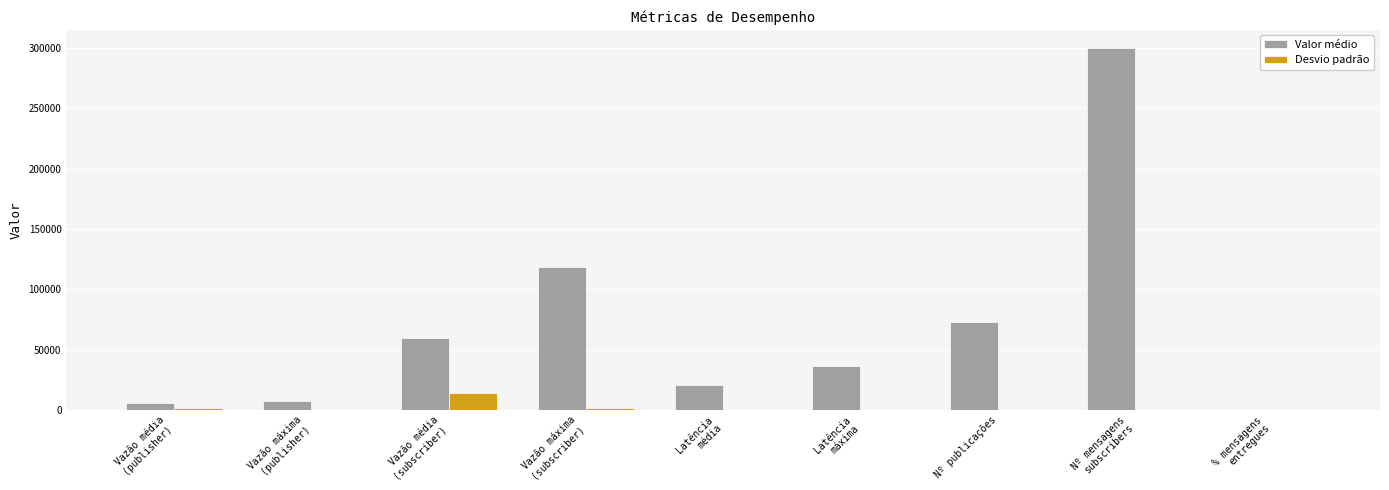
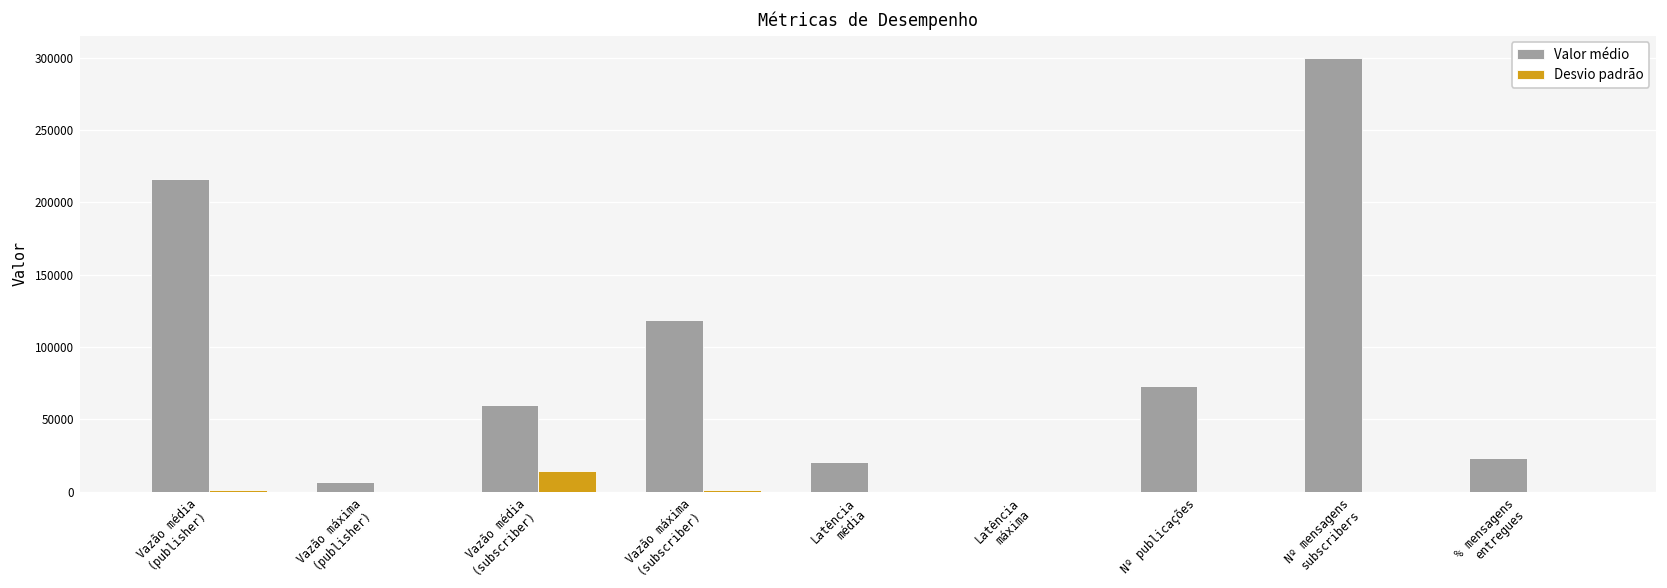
Valor médio, Vazão média (publisher): 6000 -> 216000
Valor médio, Latência máxima: 36000 -> 0
Valor médio, % mensagens entregues: 0 -> 23000
